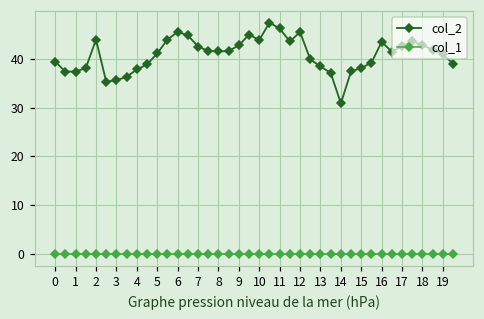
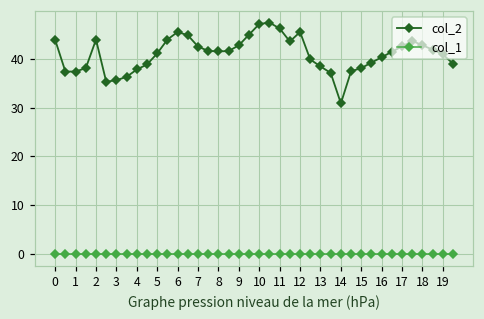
col_2, 0: 39 -> 44
col_2, 10: 44 -> 47
col_2, 16: 43 -> 40
